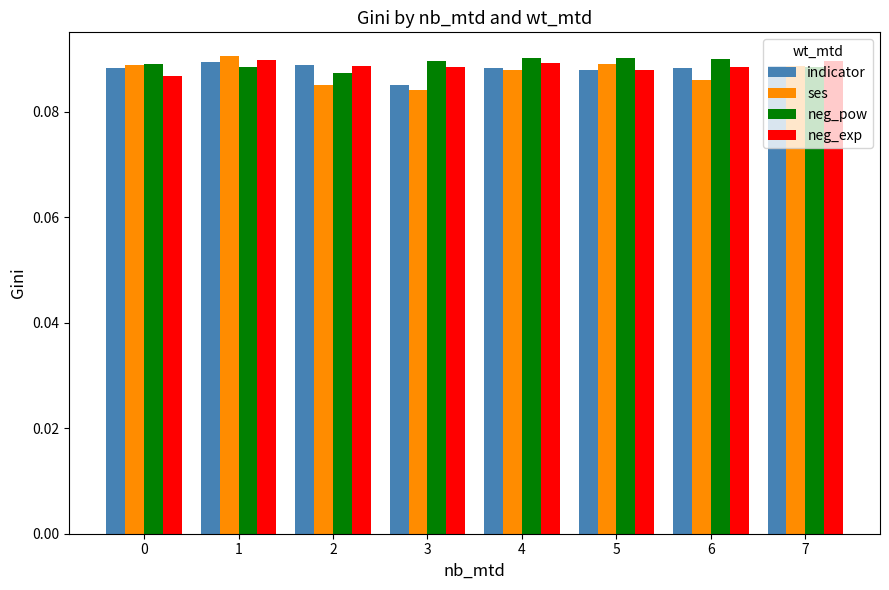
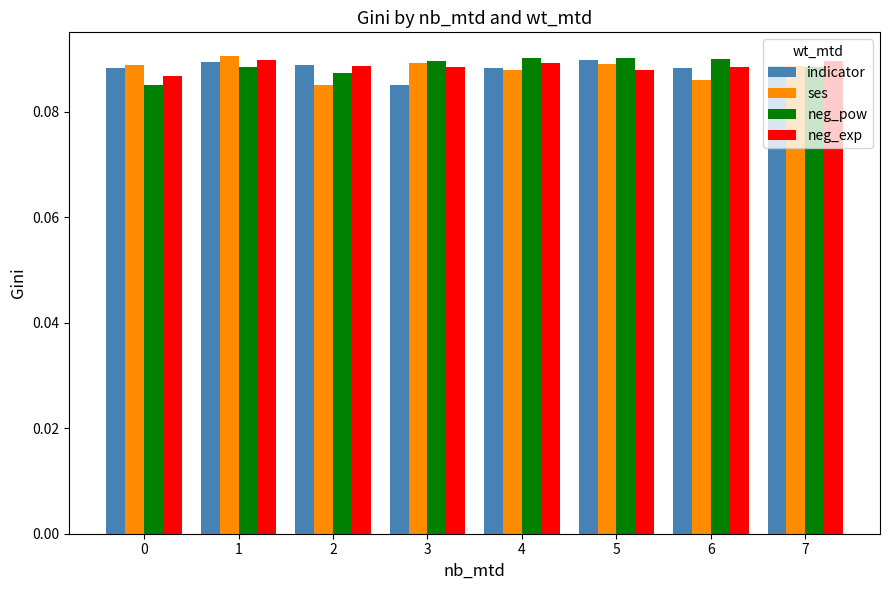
neg_pow, 0: 0.089 -> 0.085
ses, 3: 0.084 -> 0.089
indicator, 5: 0.088 -> 0.090
